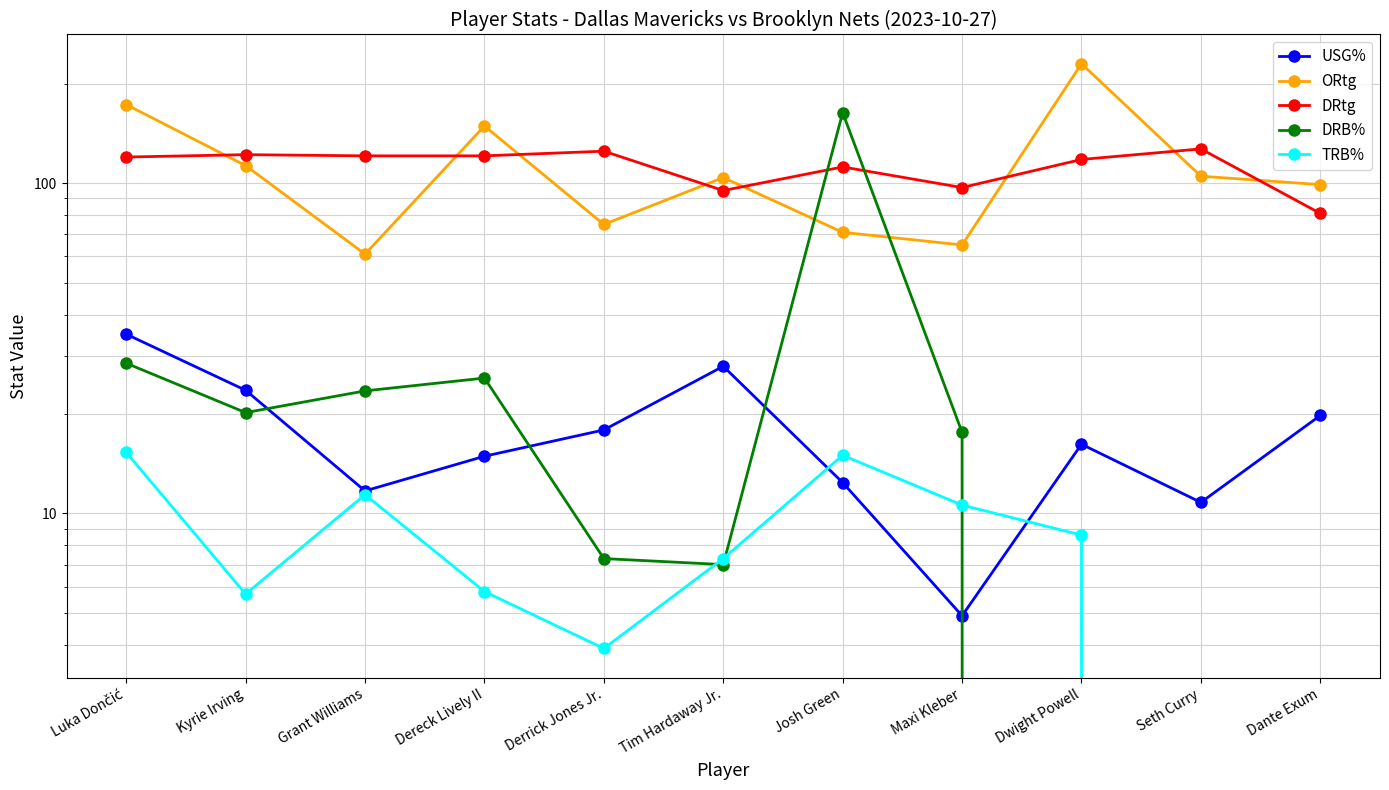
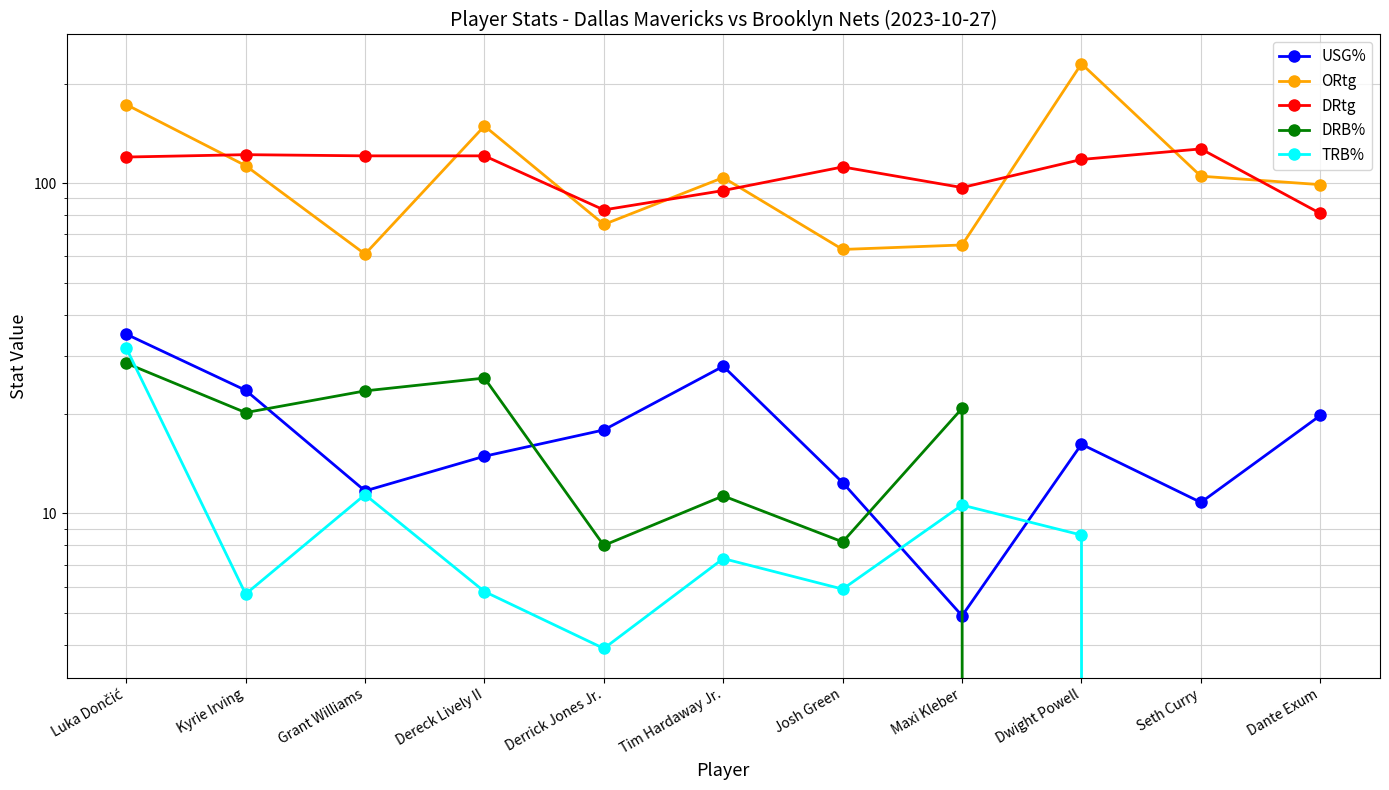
TRB%, Luka Dončić: 15 -> 32
DRtg, Derrick Jones Jr.: 125 -> 83
DRB%, Derrick Jones Jr.: 7.3 -> 8.0
DRB%, Tim Hardaway Jr.: 7.0 -> 11.3
ORtg, Josh Green: 71 -> 63
DRB%, Josh Green: 160 -> 8.2
TRB%, Josh Green: 15 -> 5.9
DRB%, Maxi Kleber: 18 -> 21
